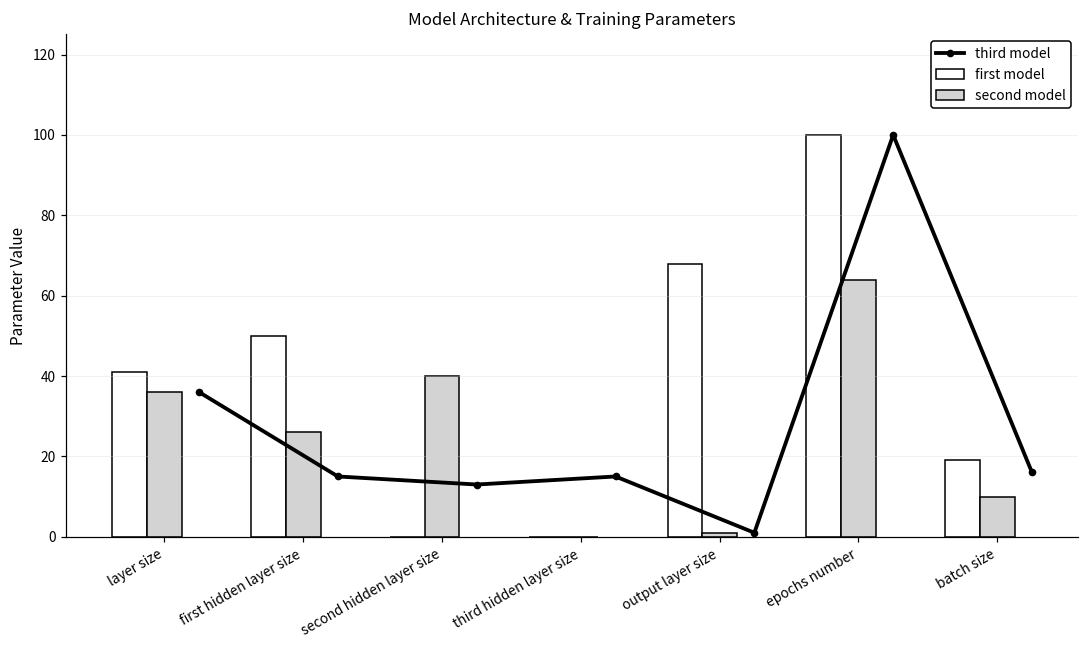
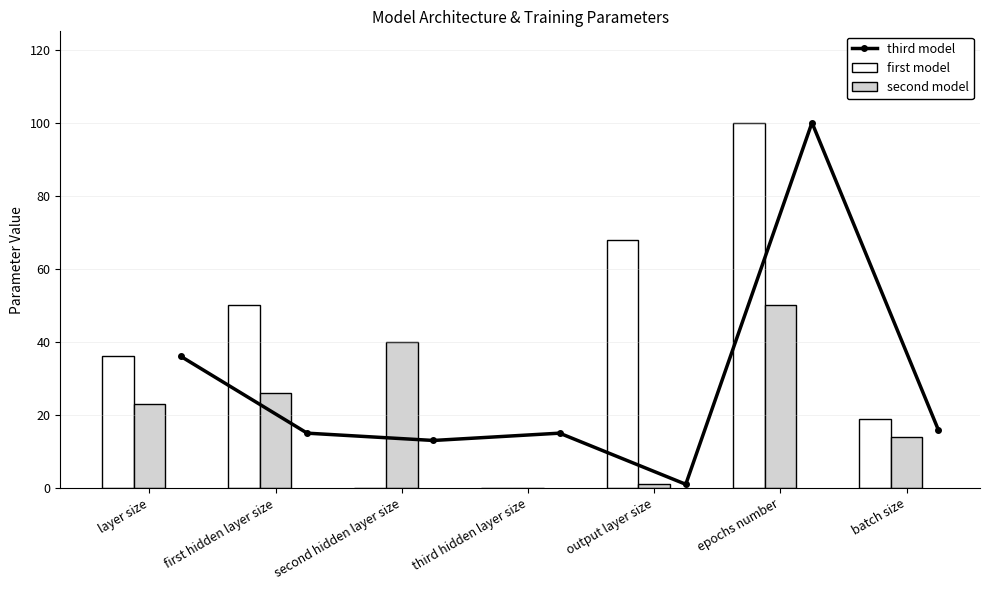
first model, layer size: 41 -> 36
second model, layer size: 36 -> 23
second model, epochs number: 64 -> 50
second model, batch size: 10 -> 14
